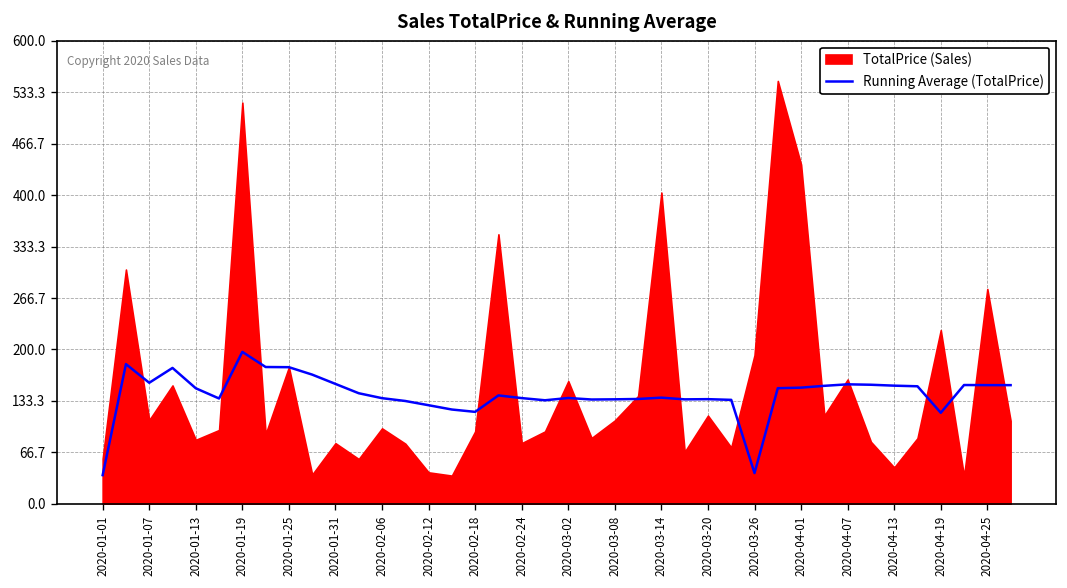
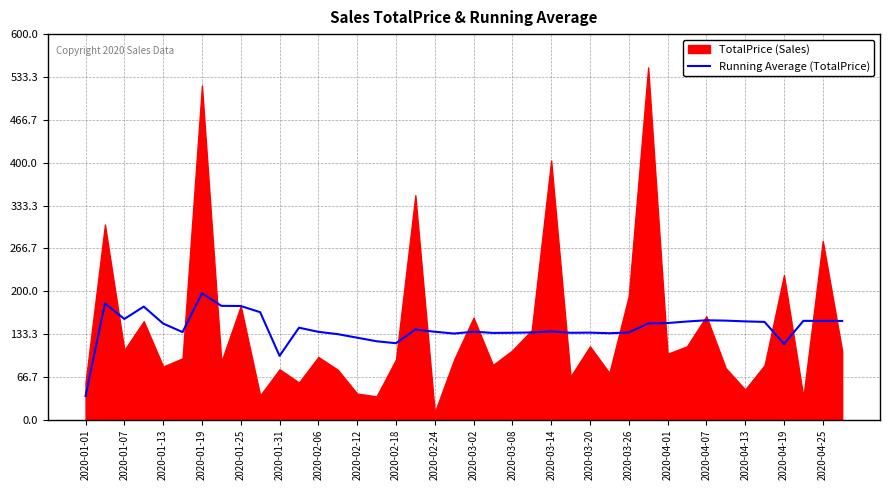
Running Average (TotalPrice), 2020-01-31: 160 -> 100
TotalPrice (Sales), 2020-02-24: 80 -> 10
Running Average (TotalPrice), 2020-03-26: 40 -> 140
TotalPrice (Sales), 2020-04-01: 440 -> 100
